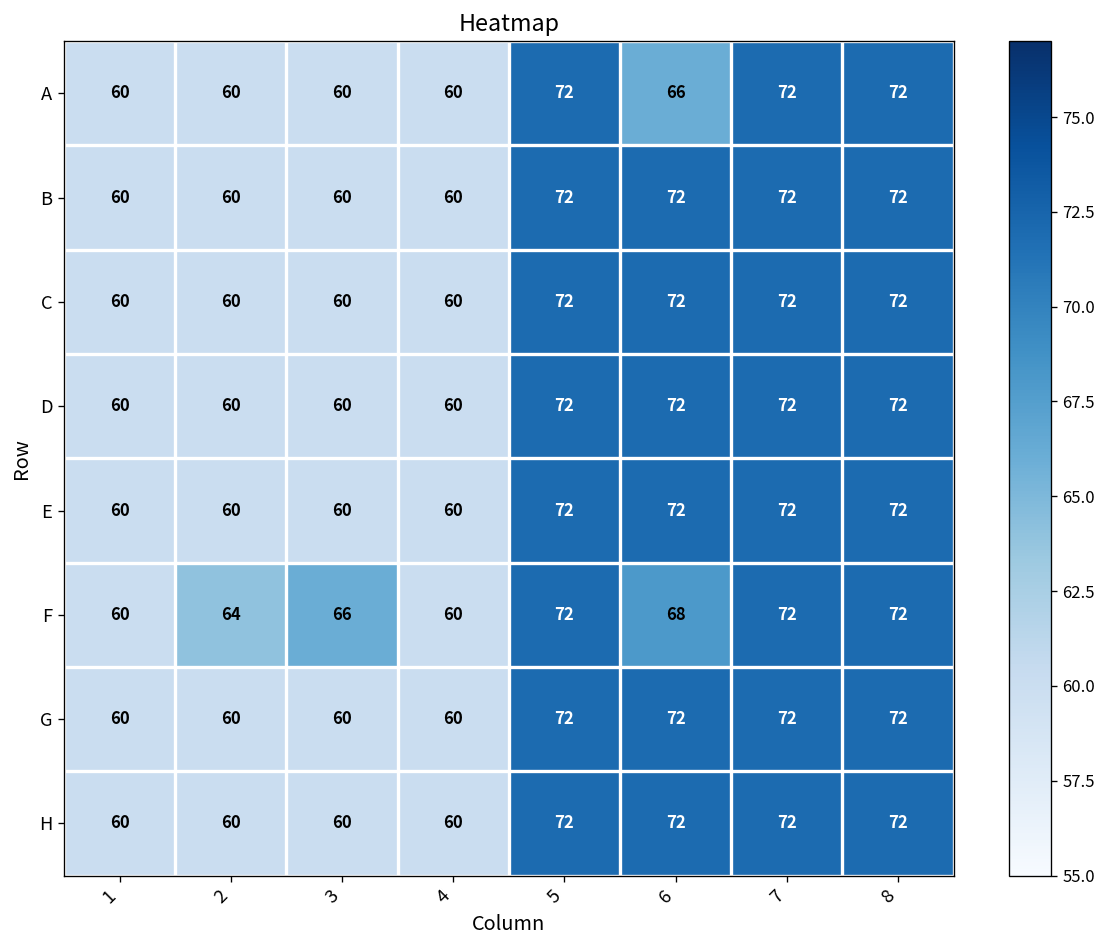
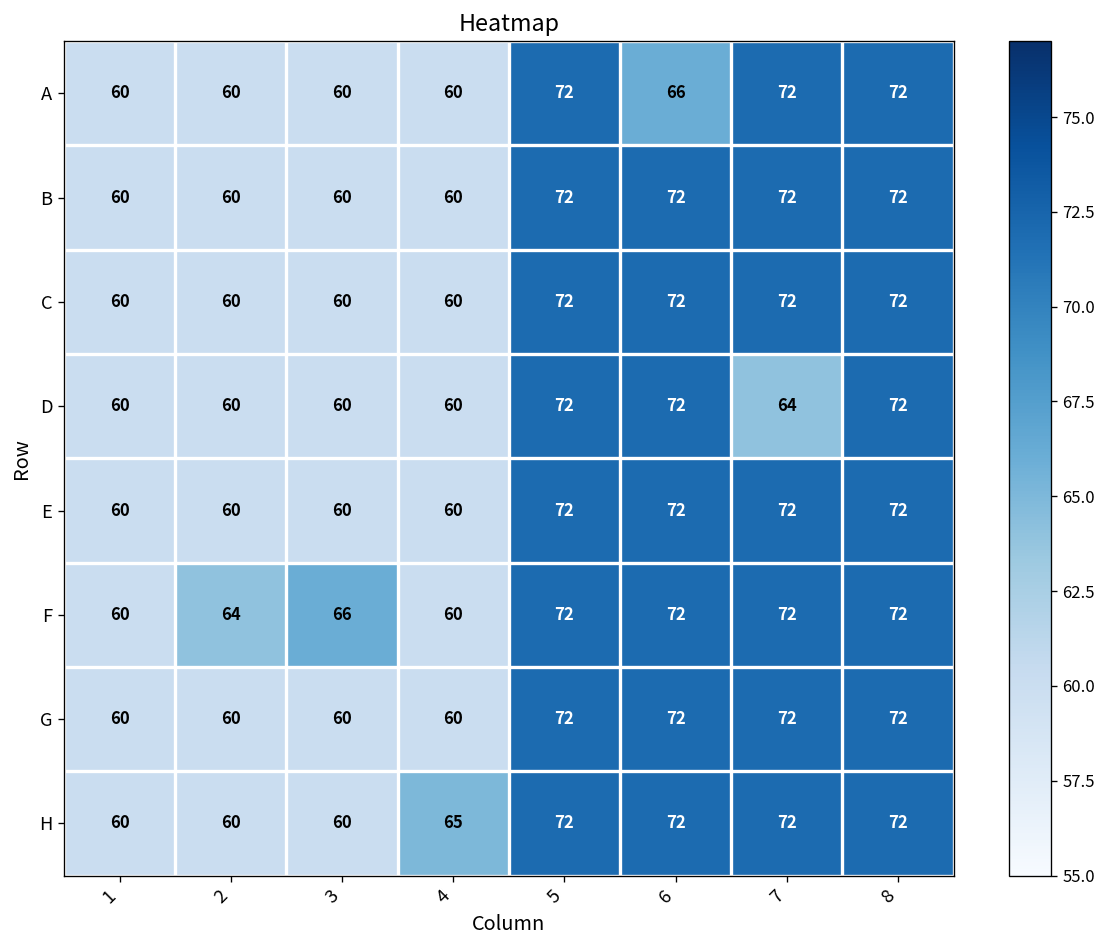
D, 7: 72 -> 64
F, 6: 68 -> 72
H, 4: 60 -> 65
